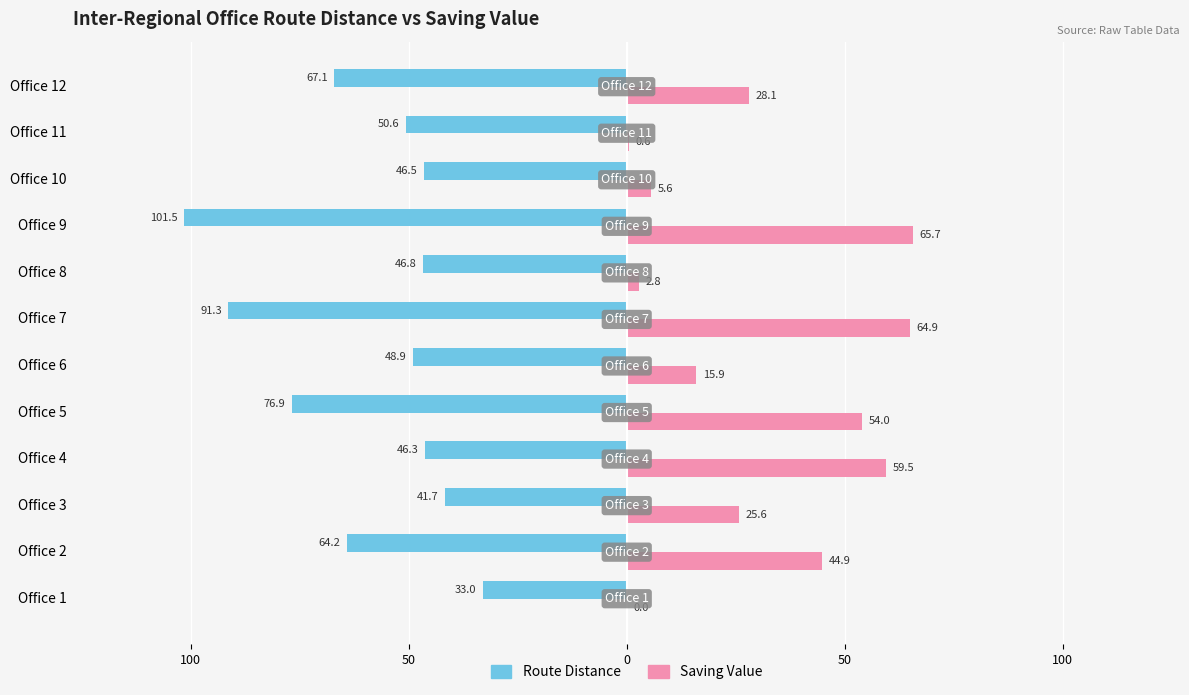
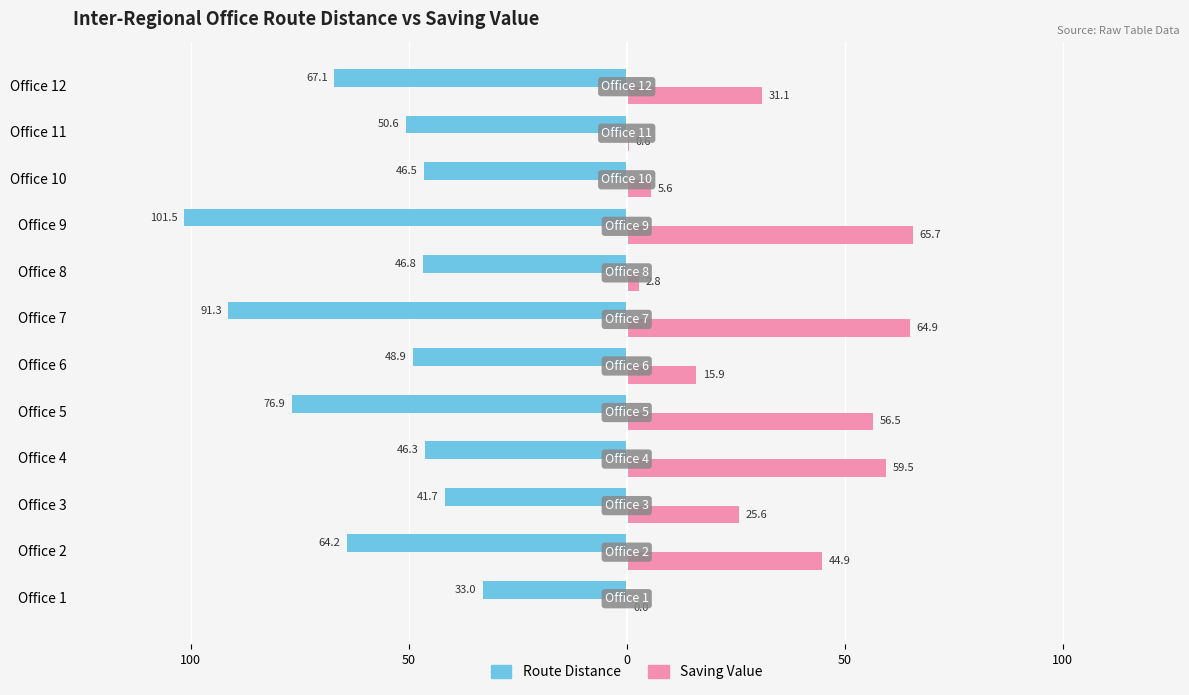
Saving Value, Office 12: 28.1 -> 31.1
Saving Value, Office 5: 54.0 -> 56.5
